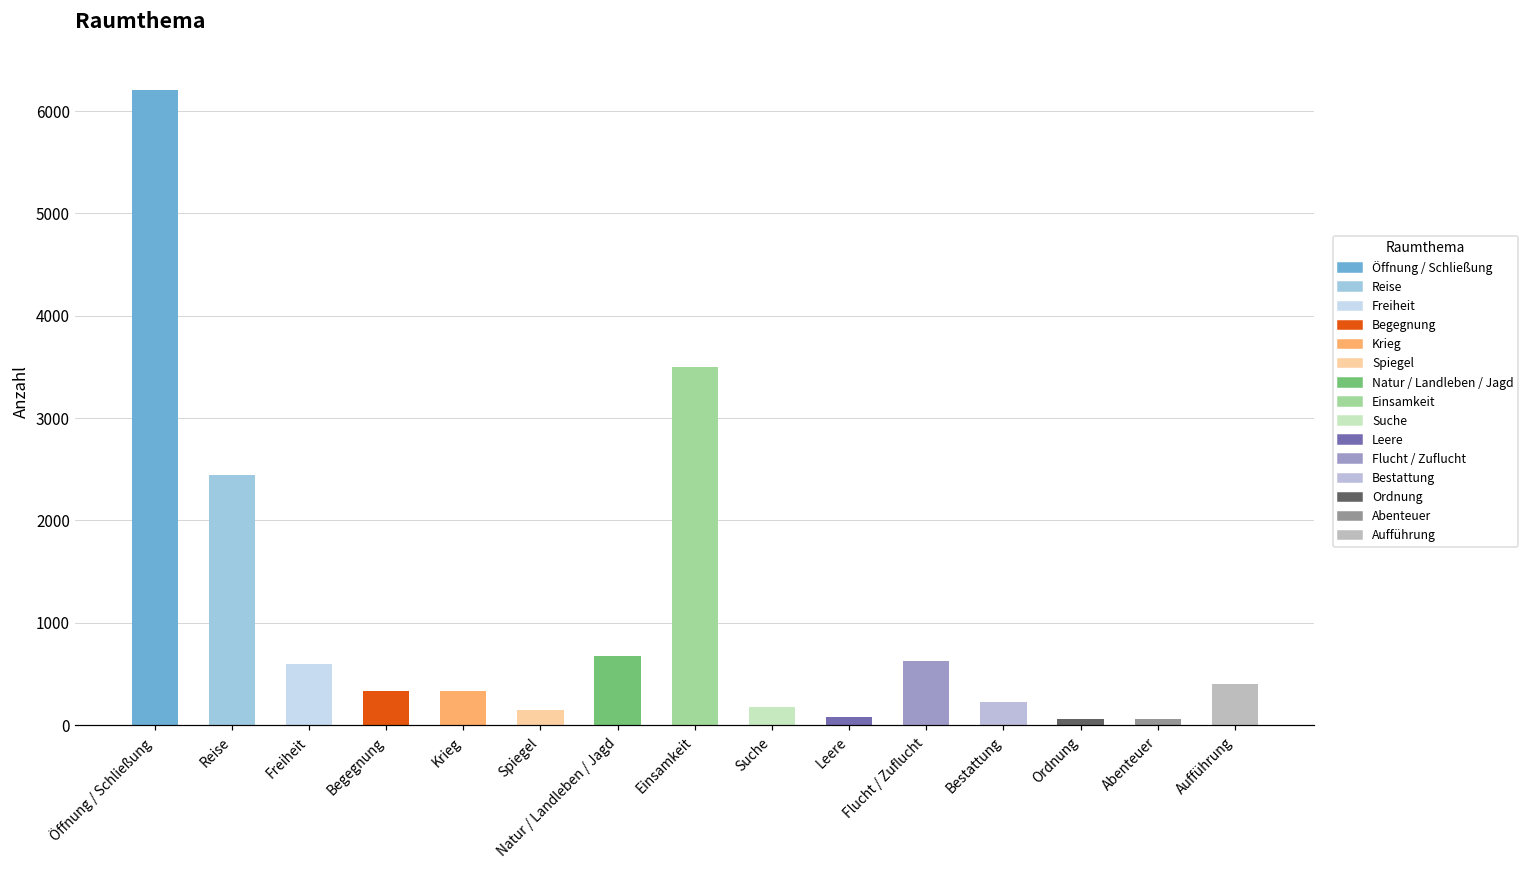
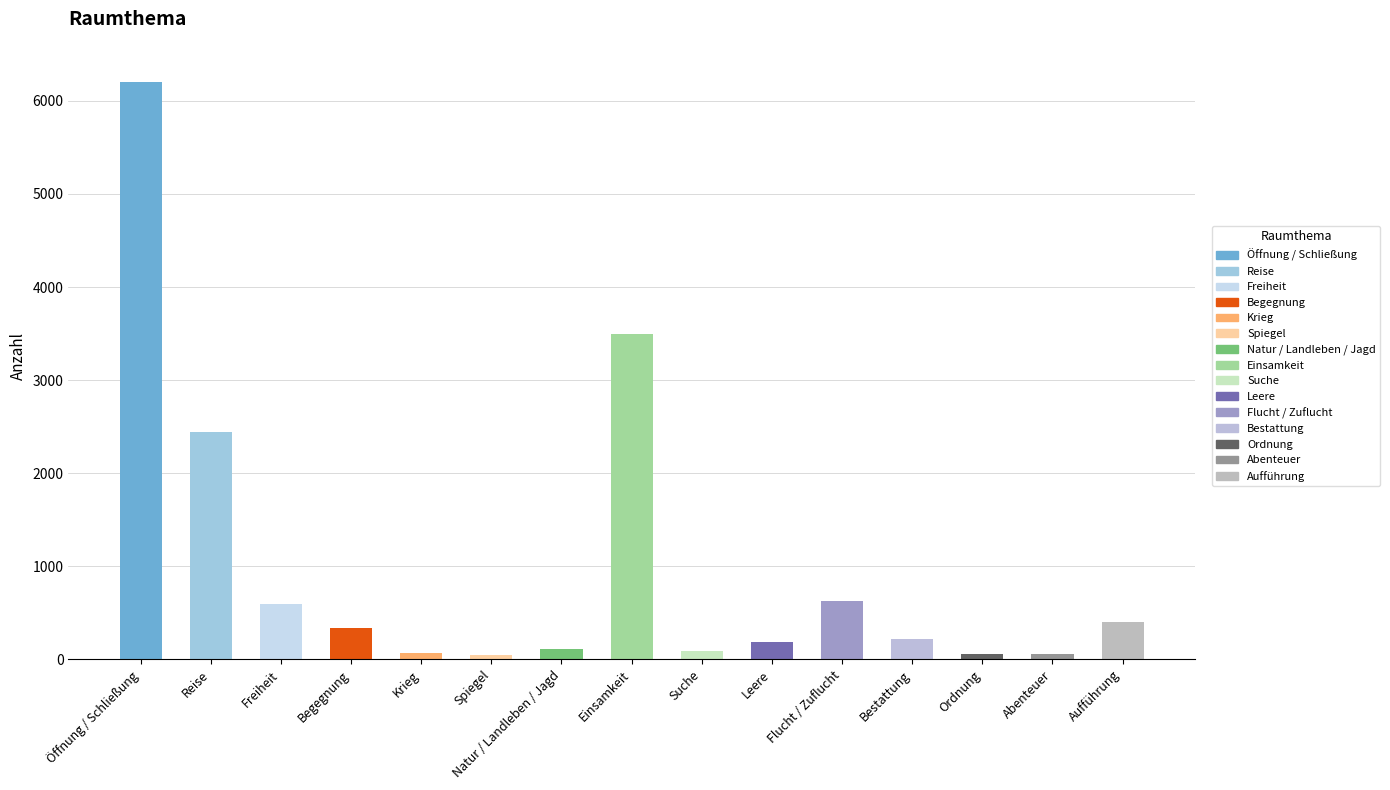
Krieg: 300 -> 100
Spiegel: 100 -> 0
Natur / Landleben / Jagd: 700 -> 100
Suche: 200 -> 100
Leere: 100 -> 200
